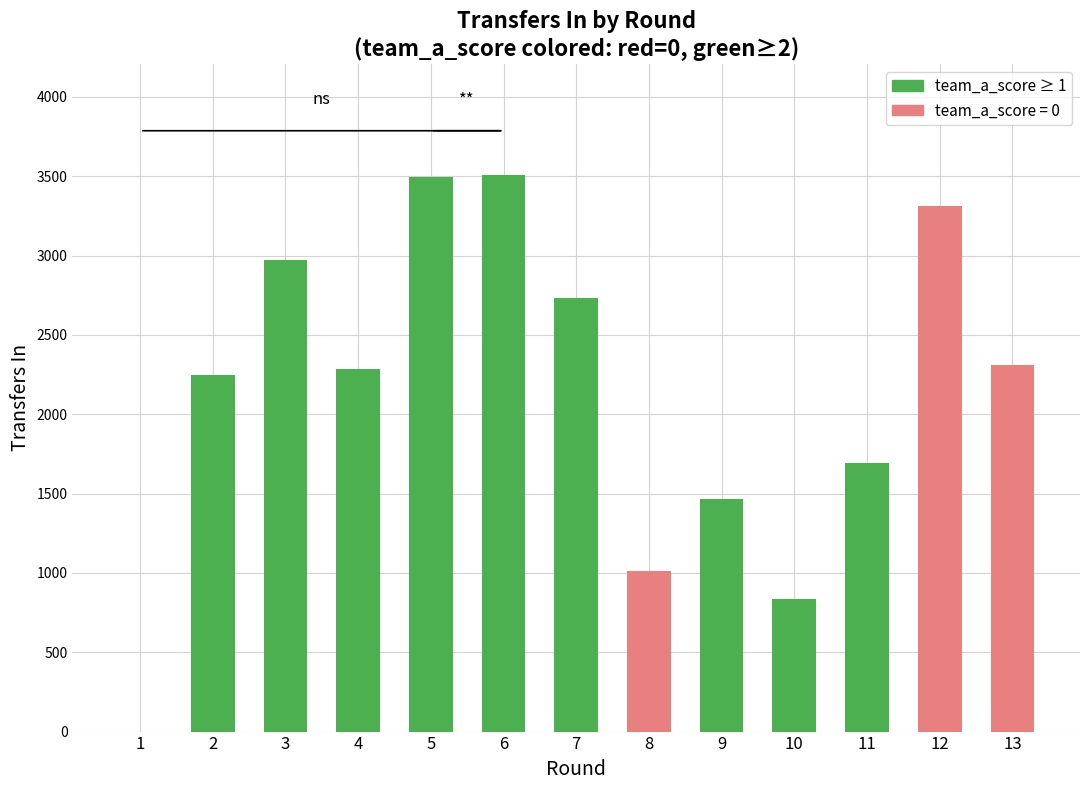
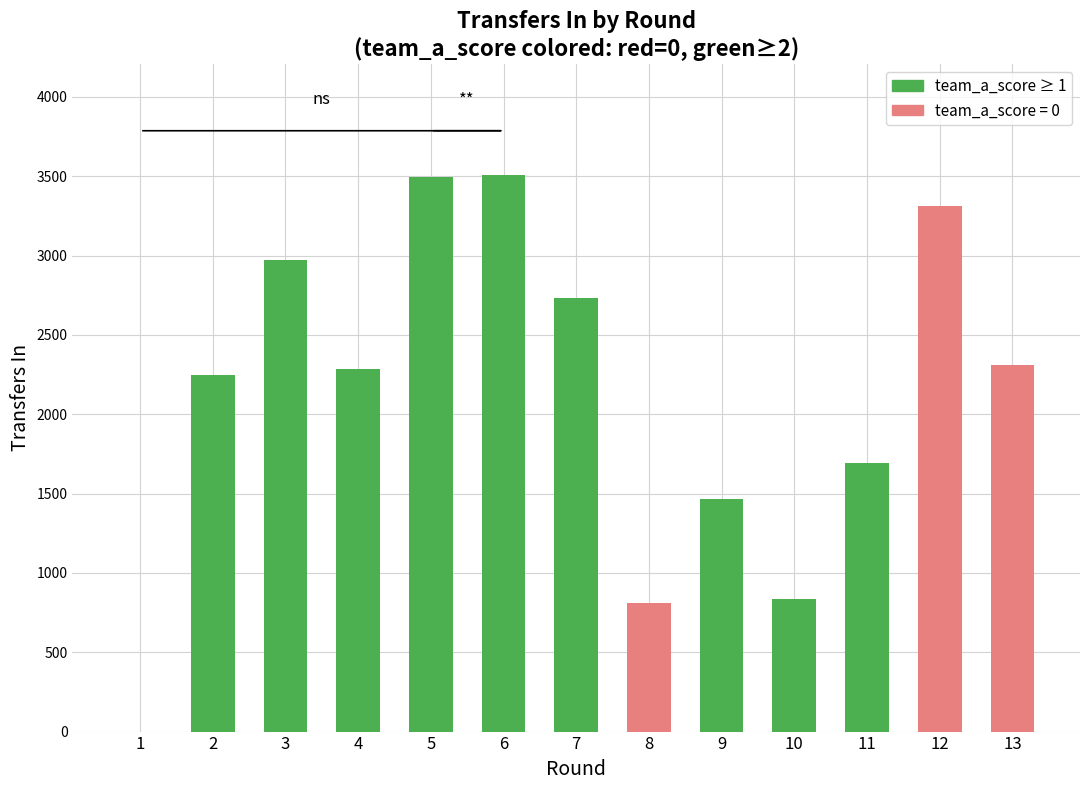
8: 1010 -> 810
